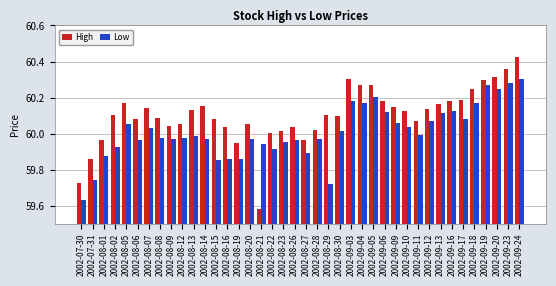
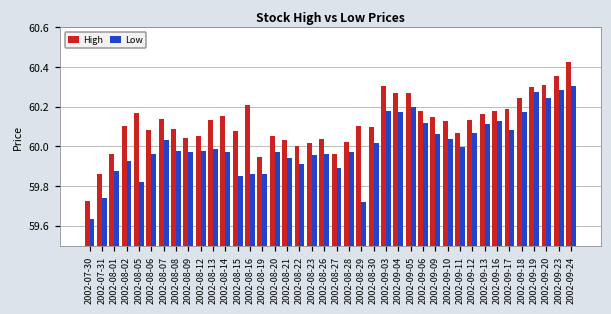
Low, 2002-08-05: 60.05 -> 59.82
High, 2002-08-16: 60.04 -> 60.21
High, 2002-08-21: 59.58 -> 60.03
